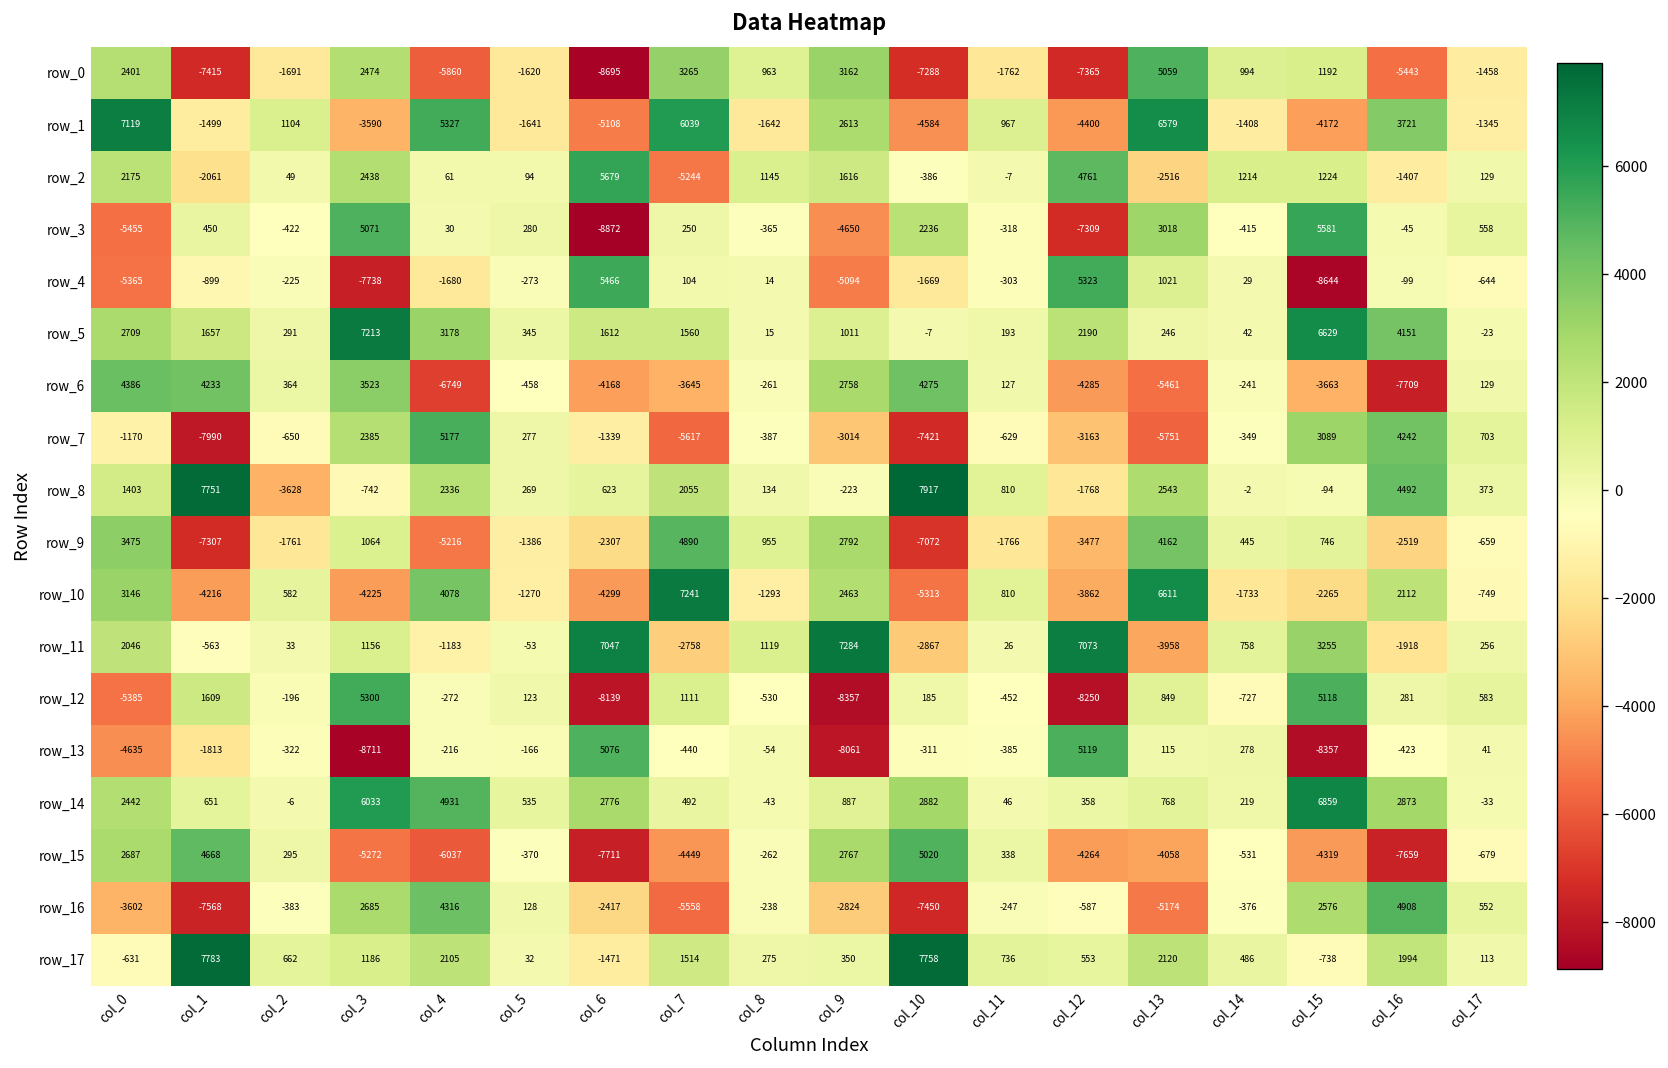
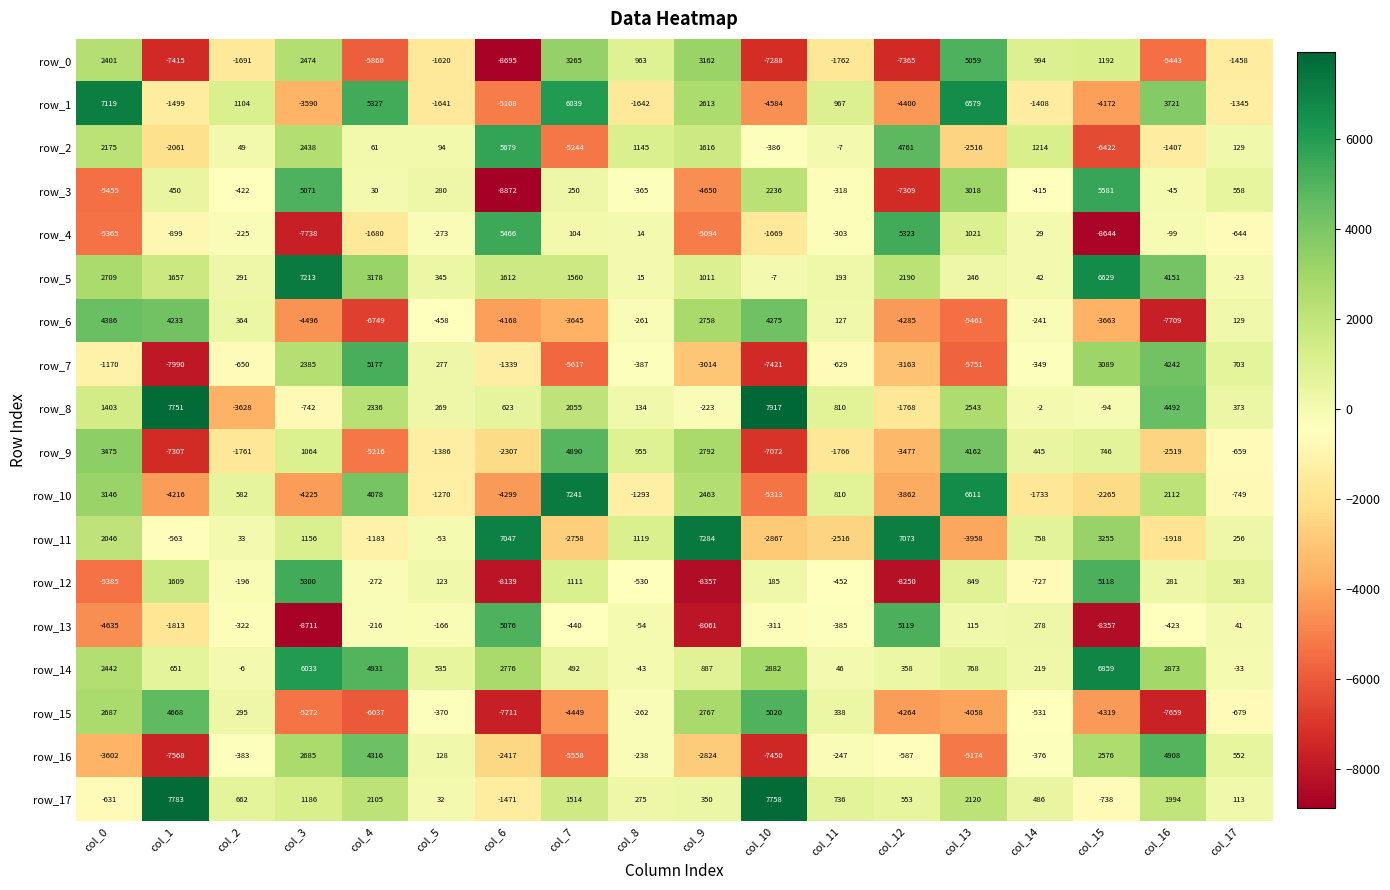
row_2, col_15: 1224 -> -6422
row_6, col_3: 3523 -> -4496
row_11, col_11: 26 -> -2516
